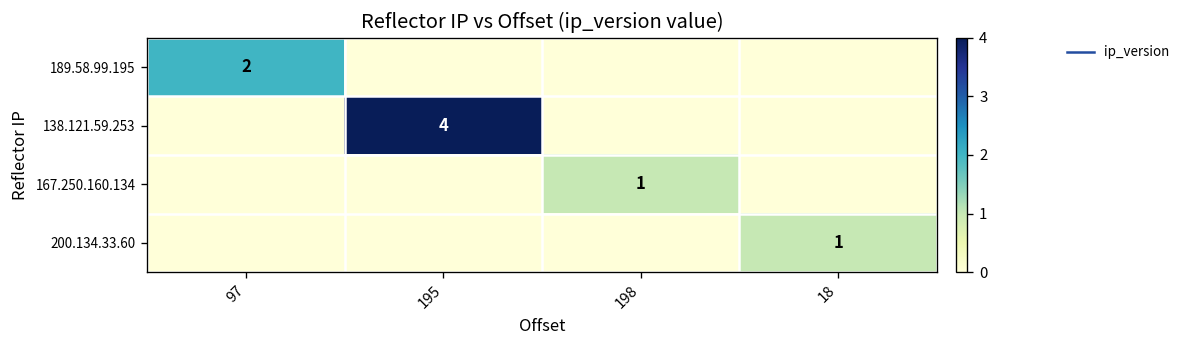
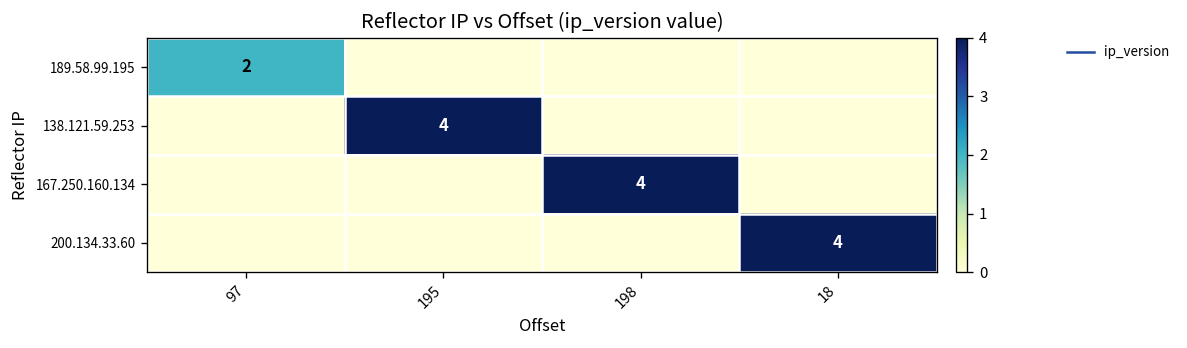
167.250.160.134, 198: 1 -> 4
200.134.33.60, 18: 1 -> 4
